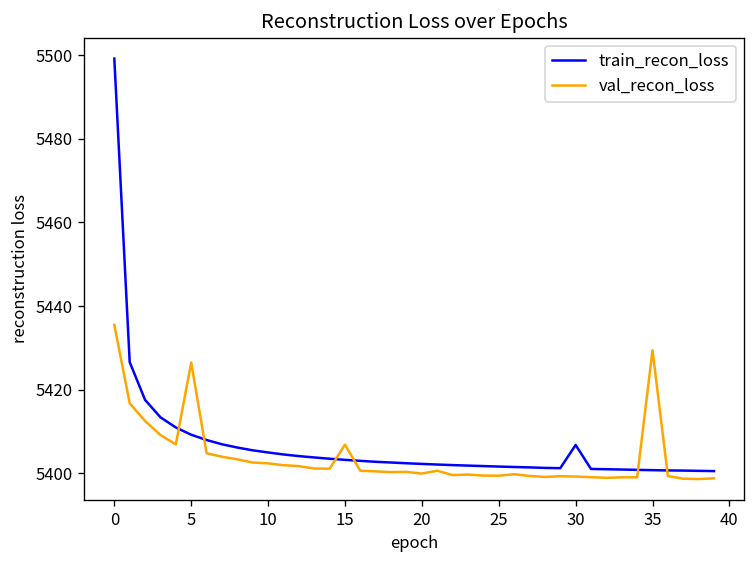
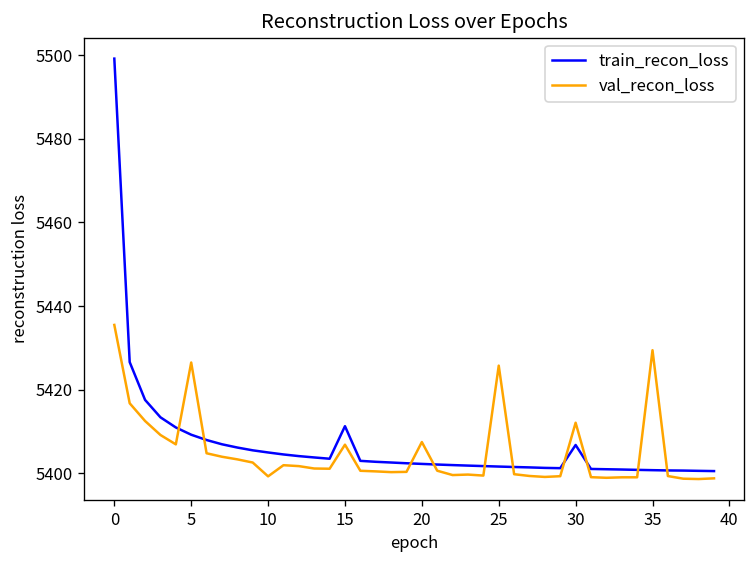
val_recon_loss, 10: 5402 -> 5399
train_recon_loss, 15: 5403 -> 5411
val_recon_loss, 20: 5400 -> 5407
val_recon_loss, 25: 5399 -> 5426
val_recon_loss, 30: 5399 -> 5412
